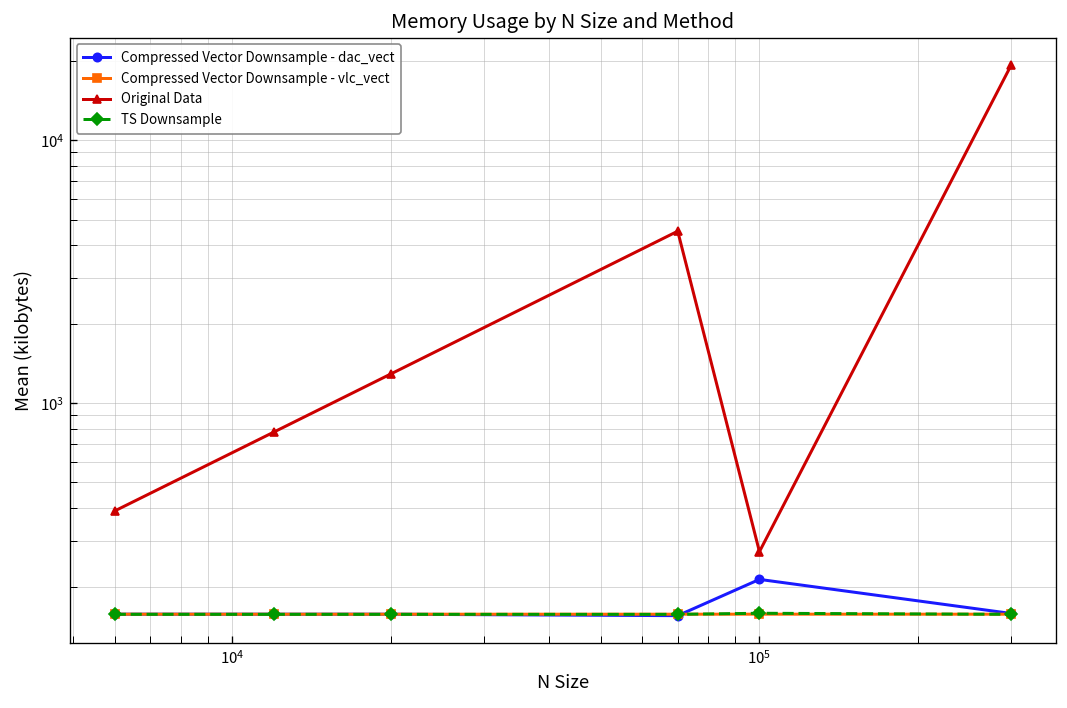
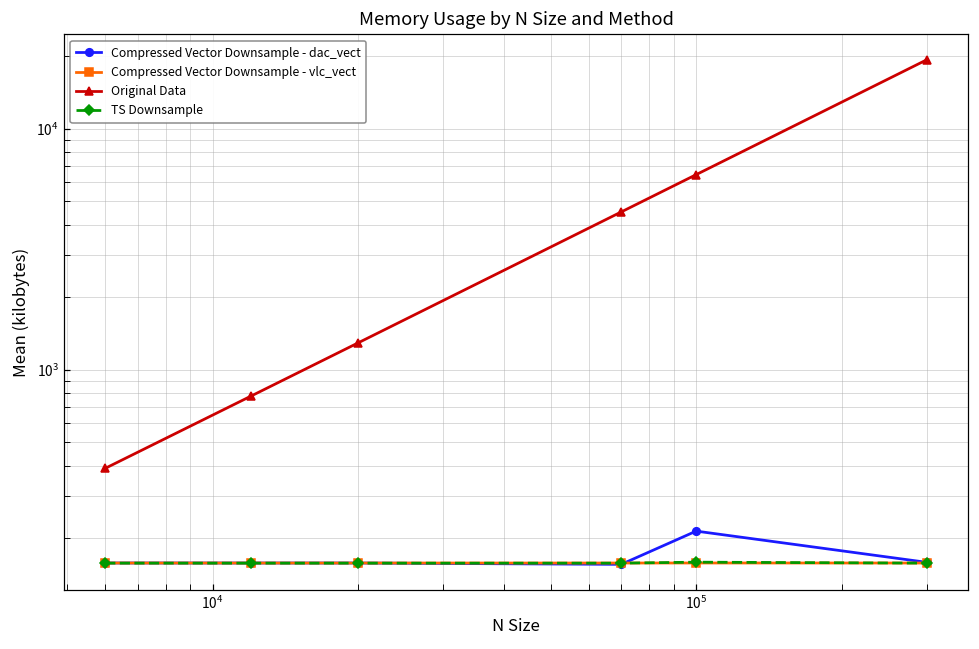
Original Data, 10^5: 270 -> 6400
